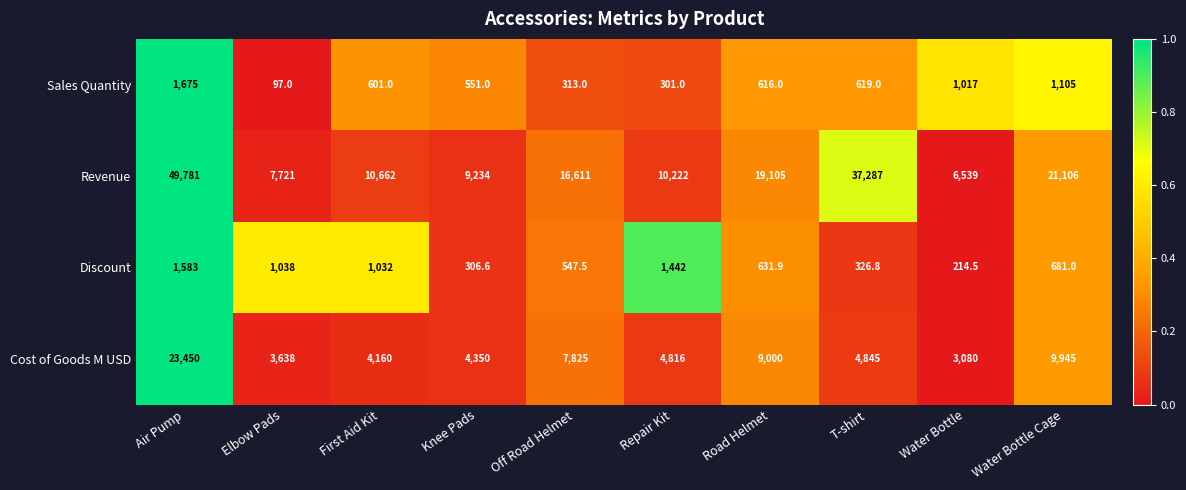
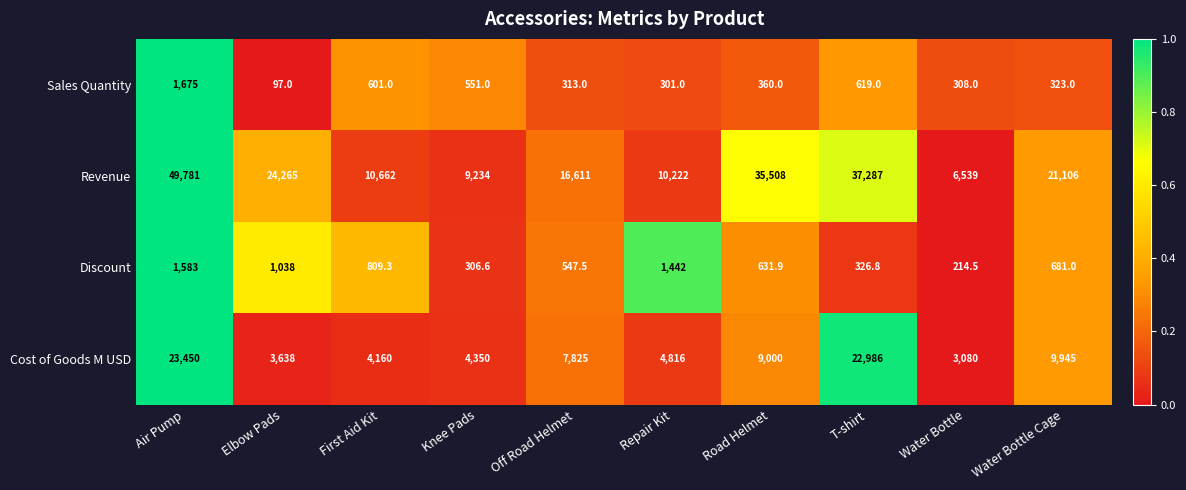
Sales Quantity, Road Helmet: 616.0 -> 360.0
Sales Quantity, Water Bottle: 1,017 -> 308.0
Sales Quantity, Water Bottle Cage: 1,105 -> 323.0
Revenue, Elbow Pads: 7,721 -> 24,265
Revenue, Road Helmet: 19,105 -> 35,508
Discount, First Aid Kit: 1,032 -> 809.3
Cost of Goods M USD, T-shirt: 4,845 -> 22,986
